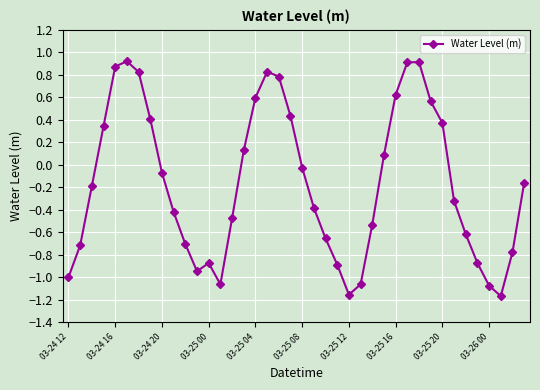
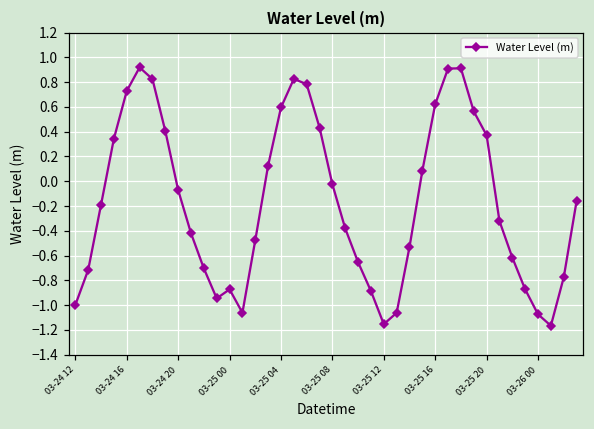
03-24 16: 0.87 -> 0.73
